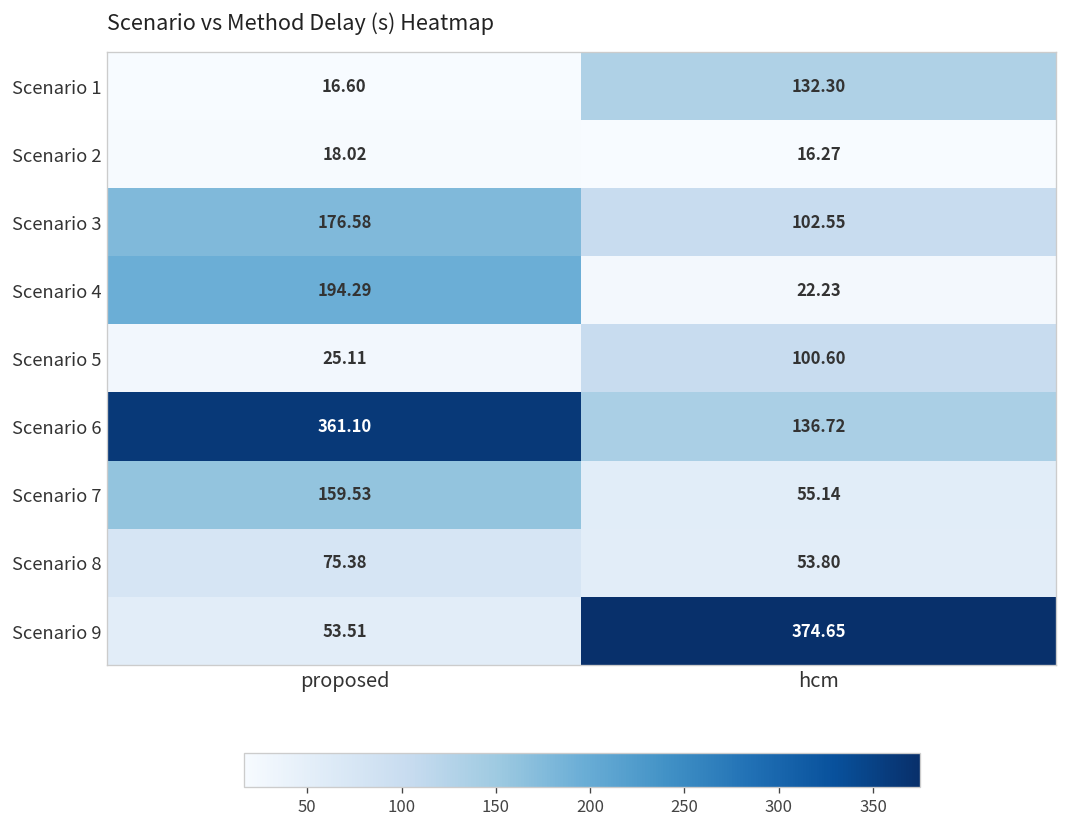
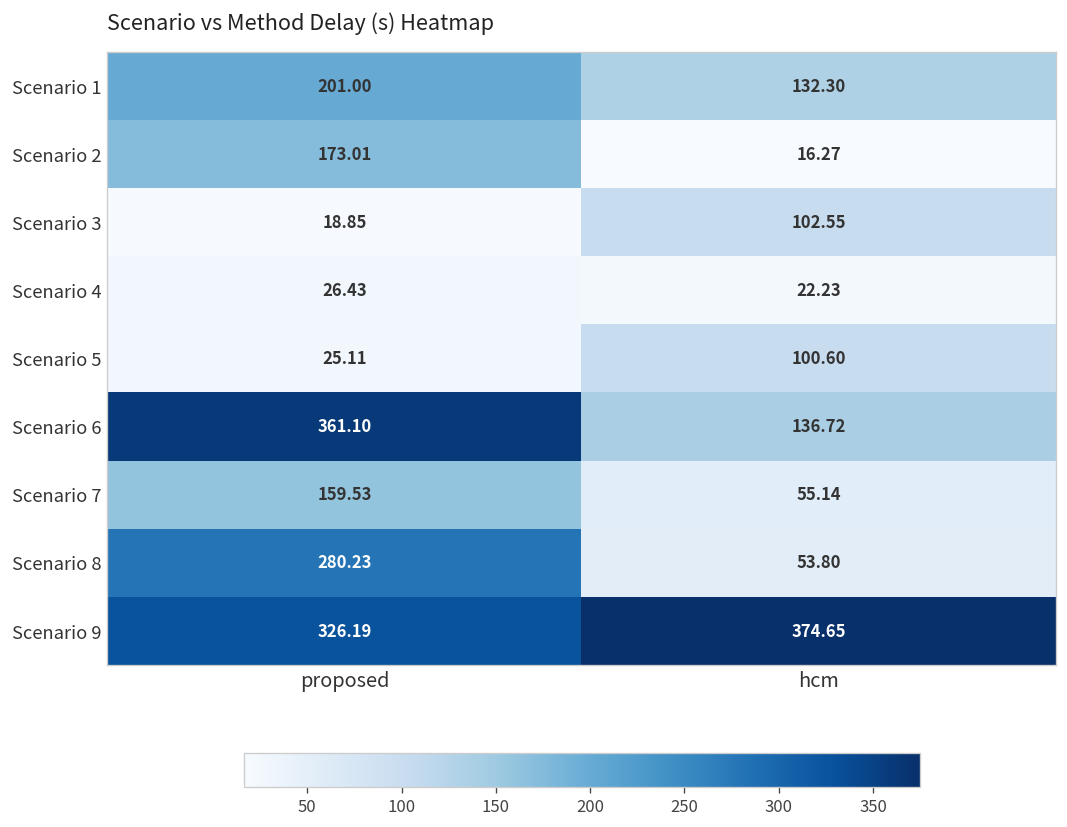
Scenario 1, proposed: 16.60 -> 201.00
Scenario 2, proposed: 18.02 -> 173.01
Scenario 3, proposed: 176.58 -> 18.85
Scenario 4, proposed: 194.29 -> 26.43
Scenario 8, proposed: 75.38 -> 280.23
Scenario 9, proposed: 53.51 -> 326.19
